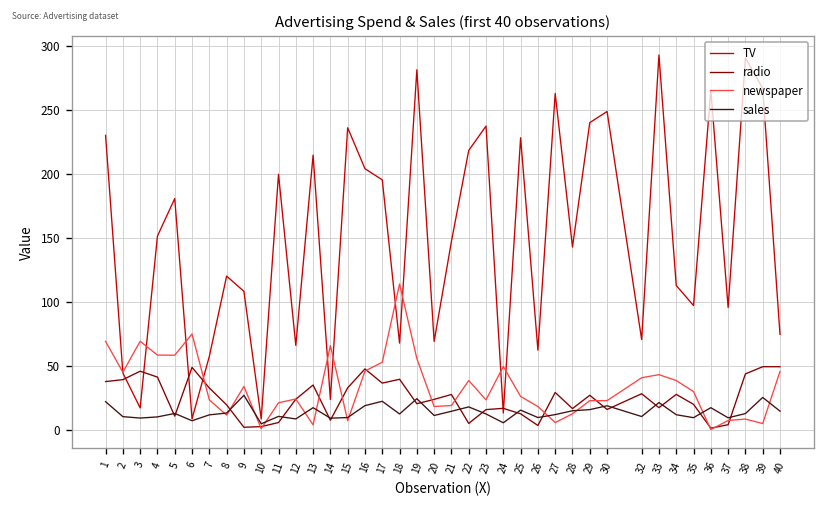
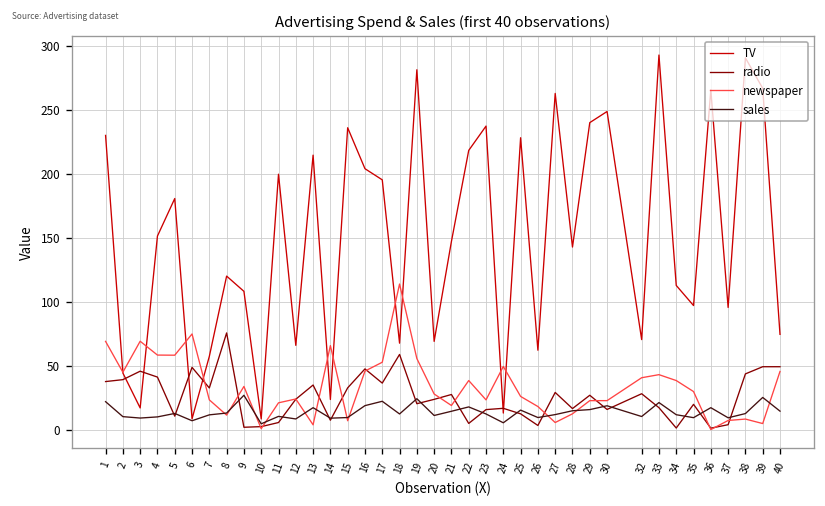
radio, 8: 20 -> 76
radio, 18: 40 -> 59
newspaper, 20: 18 -> 28
radio, 34: 28 -> 2
